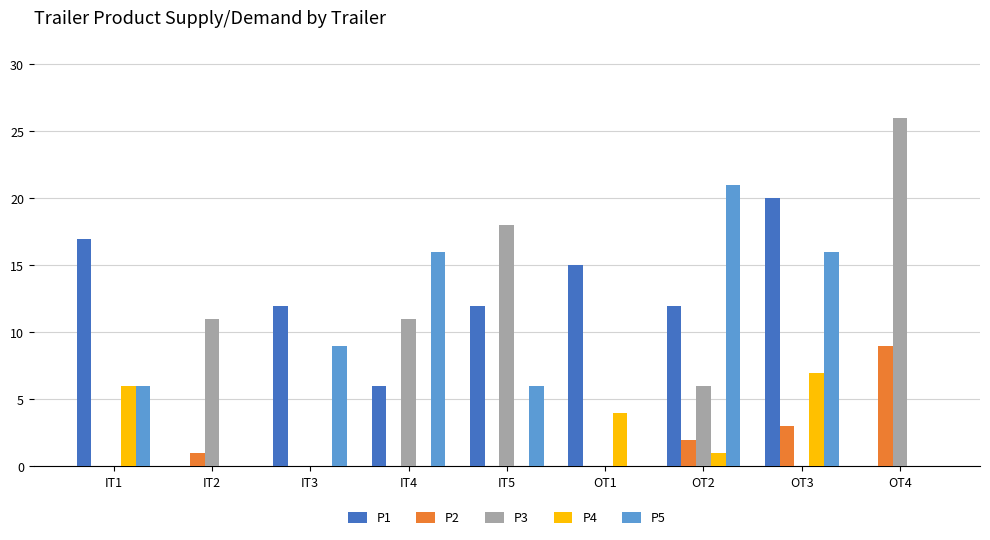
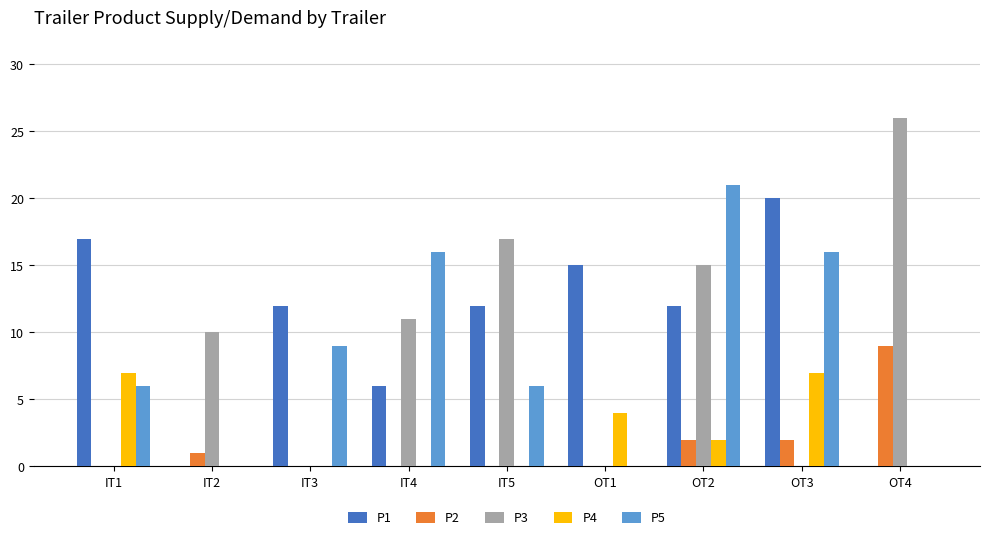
P4, IT1: 6 -> 7
P3, IT2: 11 -> 10
P3, IT5: 18 -> 17
P3, OT2: 6 -> 15
P4, OT2: 1 -> 2
P2, OT3: 3 -> 2
